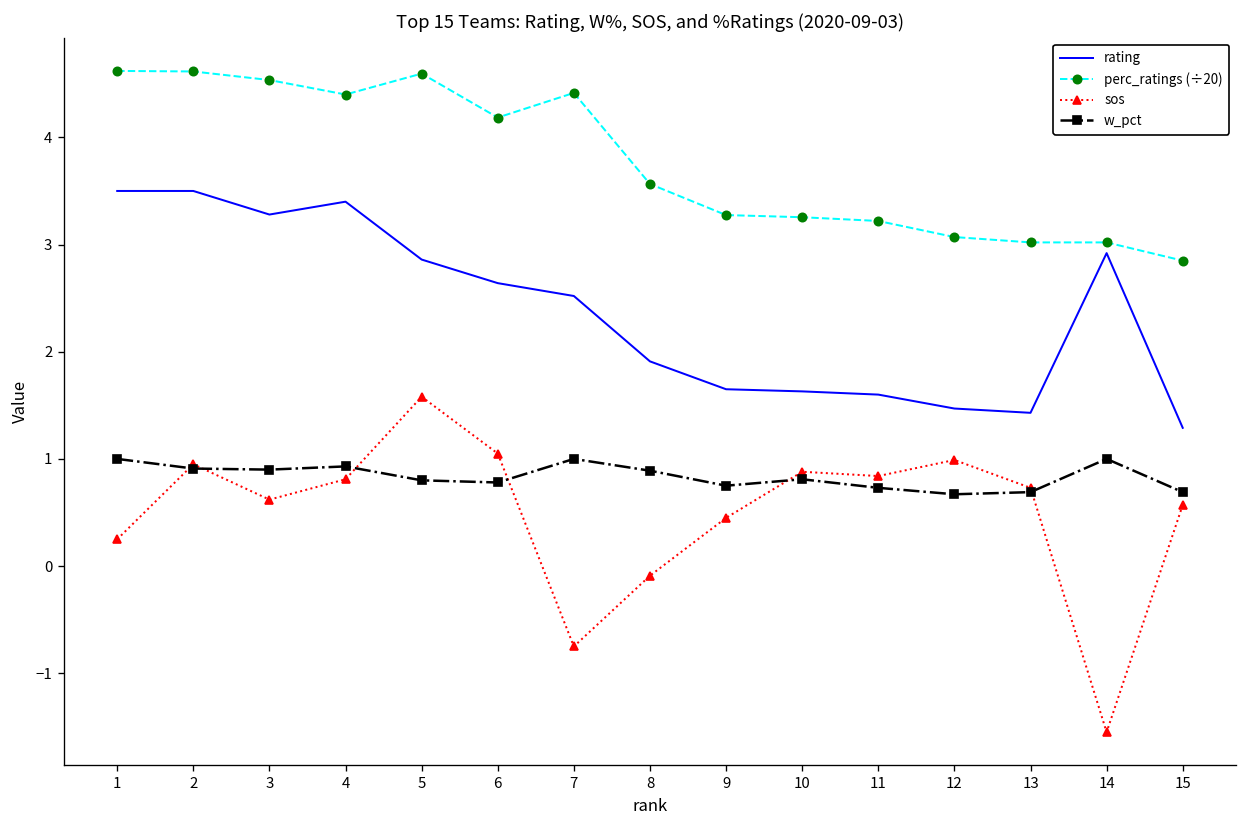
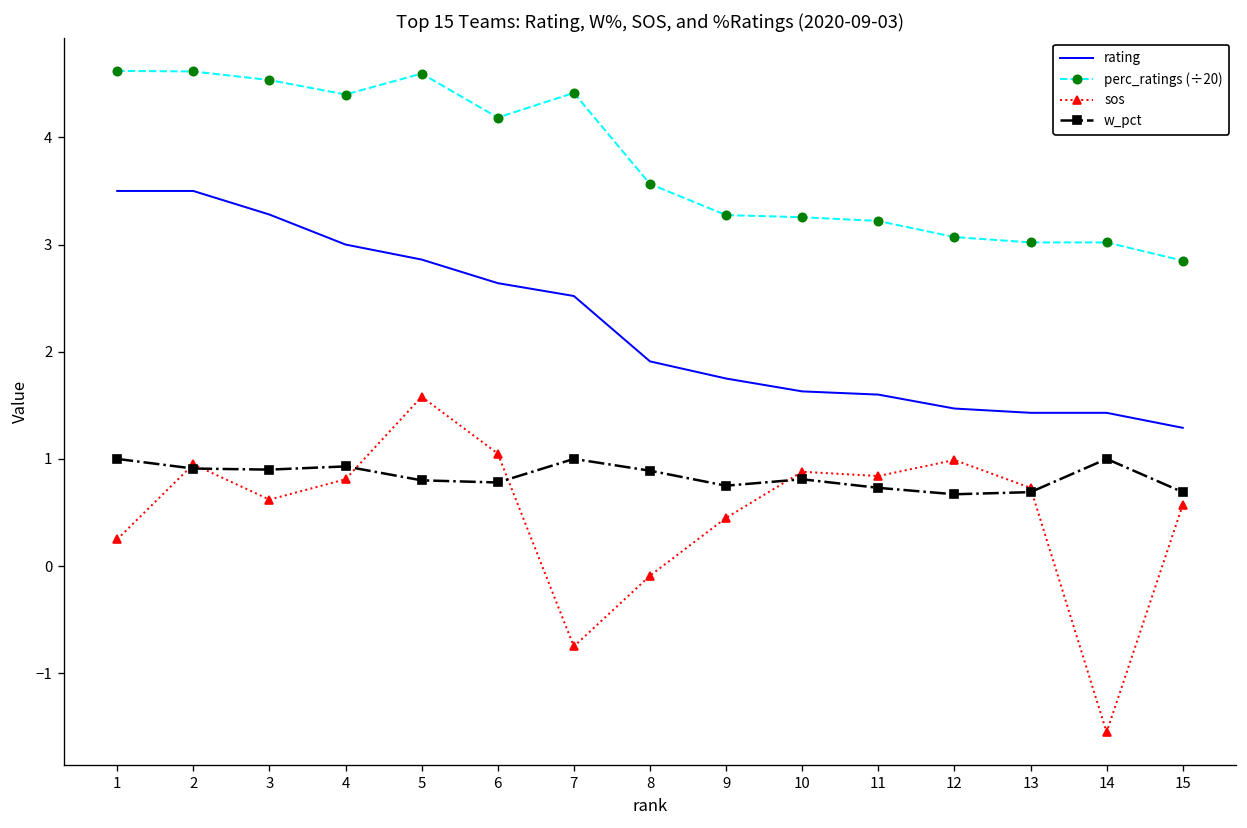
rating, 4: 3.4 -> 3.0
rating, 9: 1.7 -> 1.8
rating, 14: 2.9 -> 1.4
